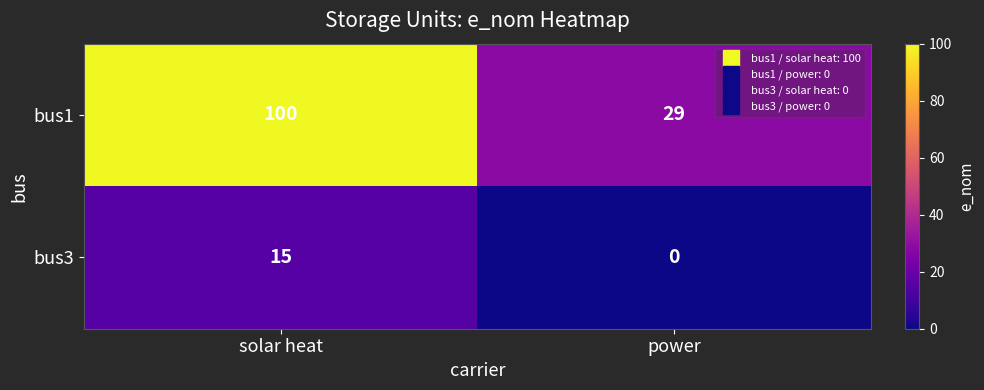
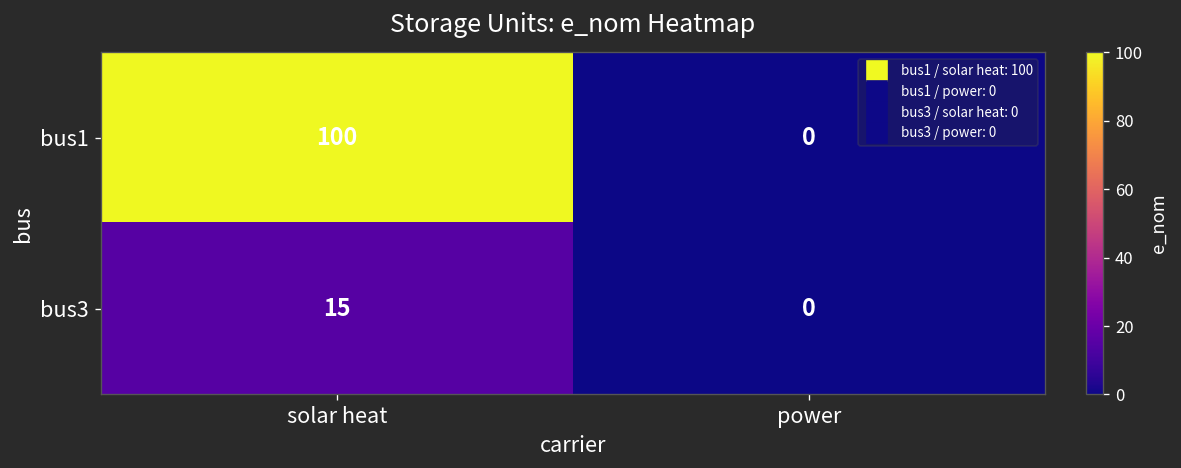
bus1, power: 29 -> 0
